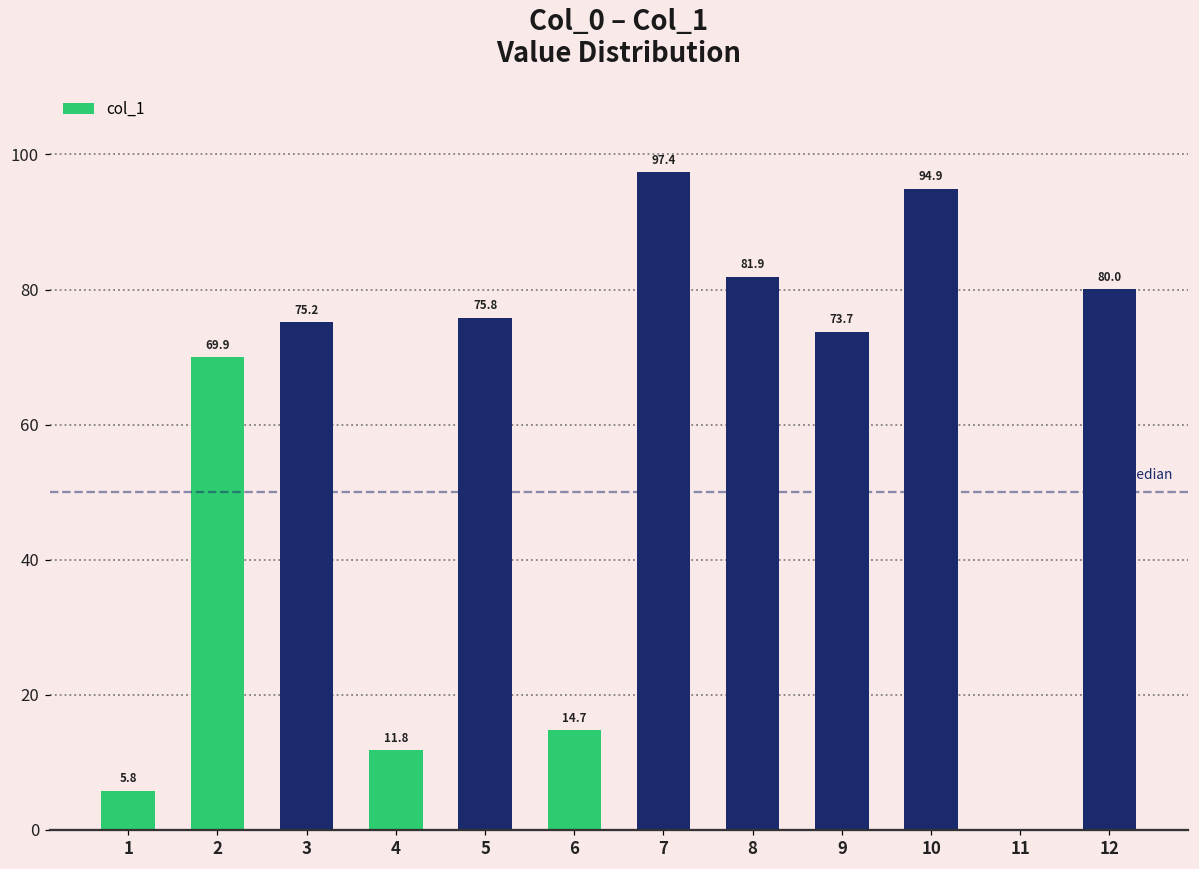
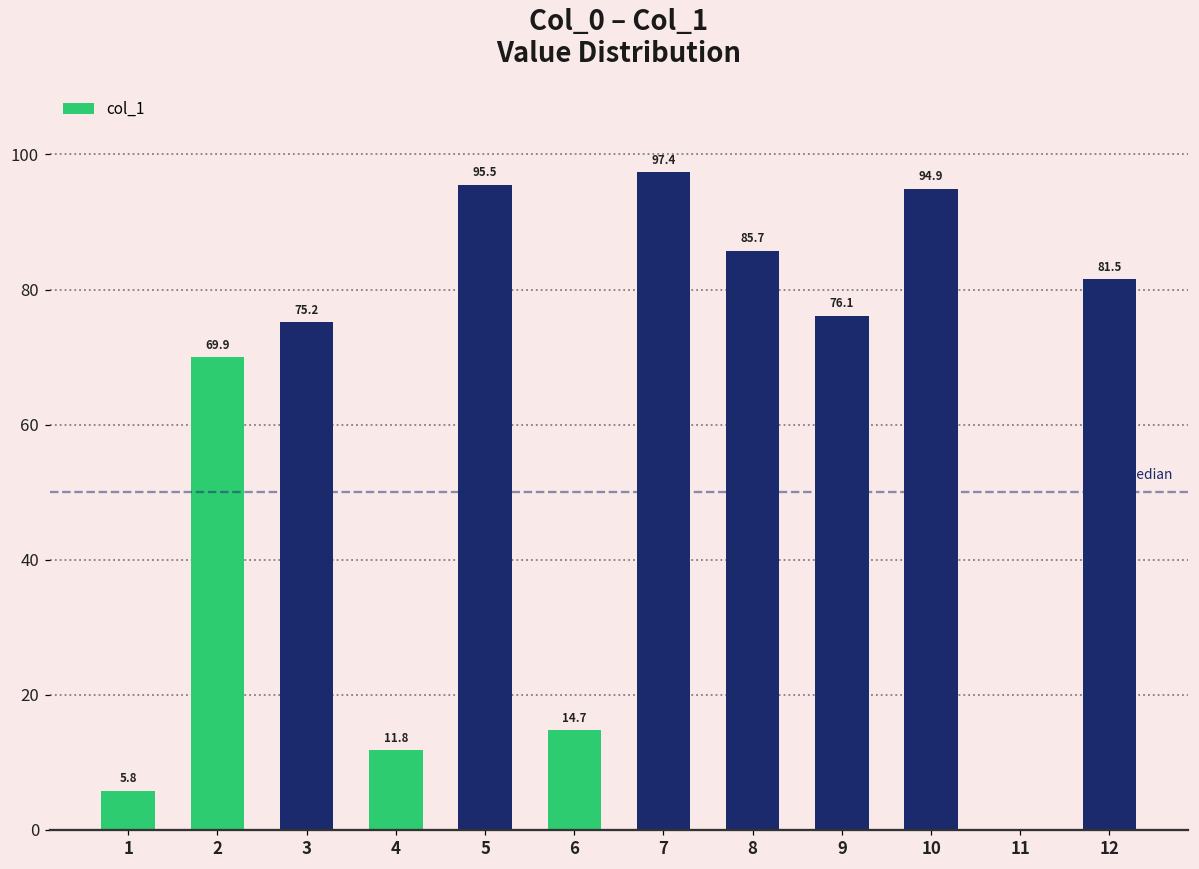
5: 75.8 -> 95.5
8: 81.9 -> 85.7
9: 73.7 -> 76.1
12: 80.0 -> 81.5
